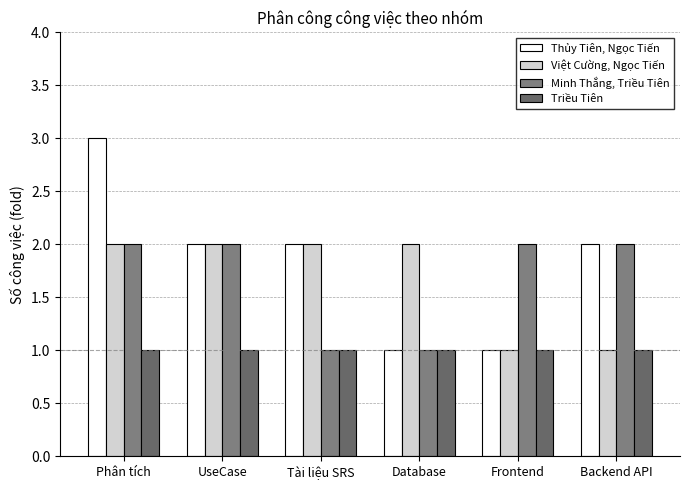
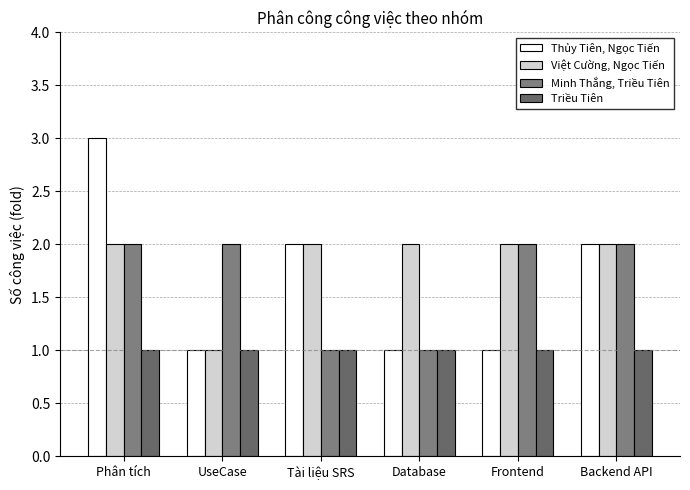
Thủy Tiên, Ngọc Tiến, UseCase: 2 -> 1
Việt Cường, Ngọc Tiến, UseCase: 2 -> 1
Việt Cường, Ngọc Tiến, Frontend: 1 -> 2
Việt Cường, Ngọc Tiến, Backend API: 1 -> 2
